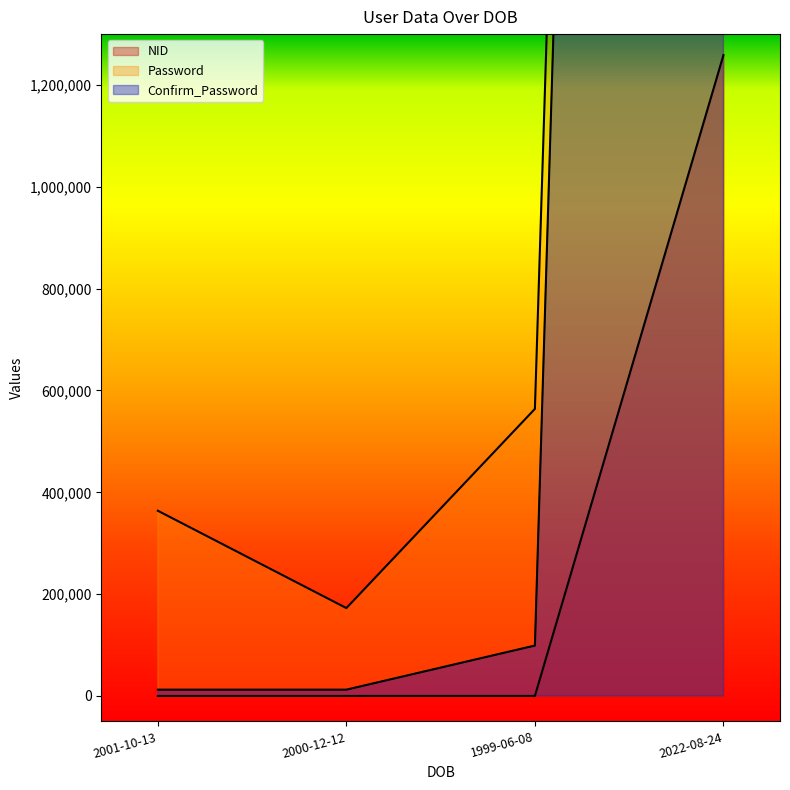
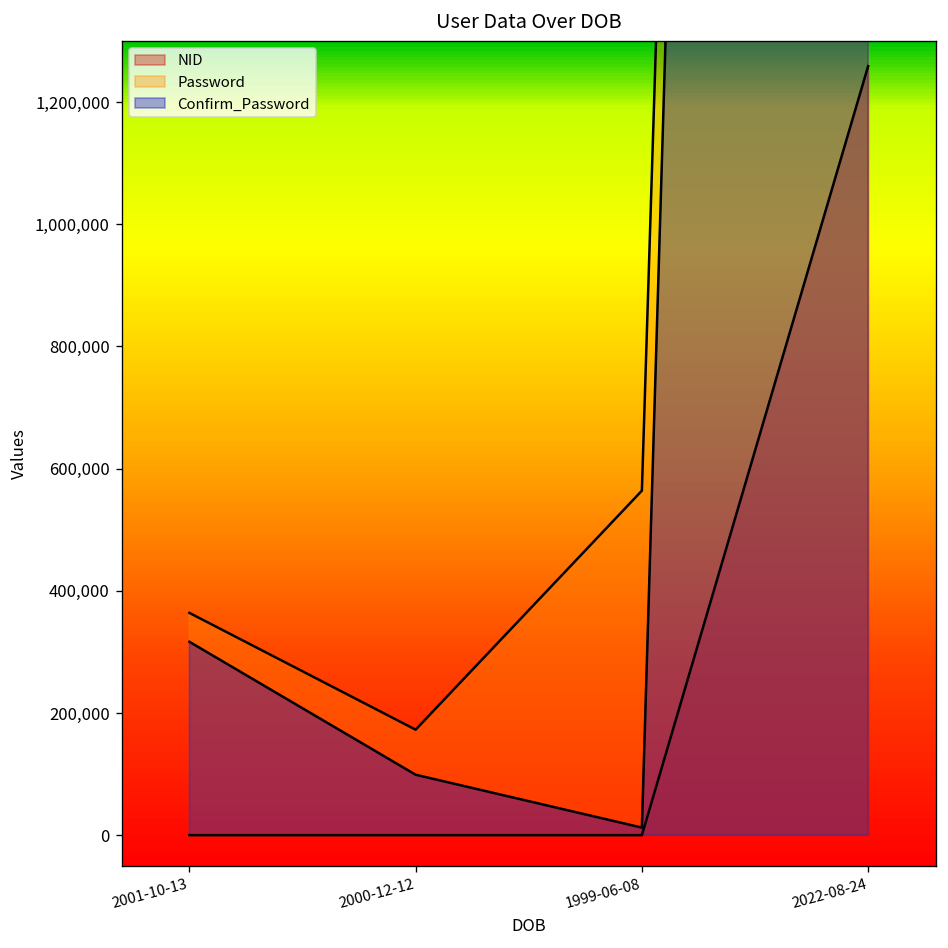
Confirm_Password, 2001-10-13: 10,000 -> 320,000
Confirm_Password, 2000-12-12: 10,000 -> 100,000
Confirm_Password, 1999-06-08: 100,000 -> 10,000
